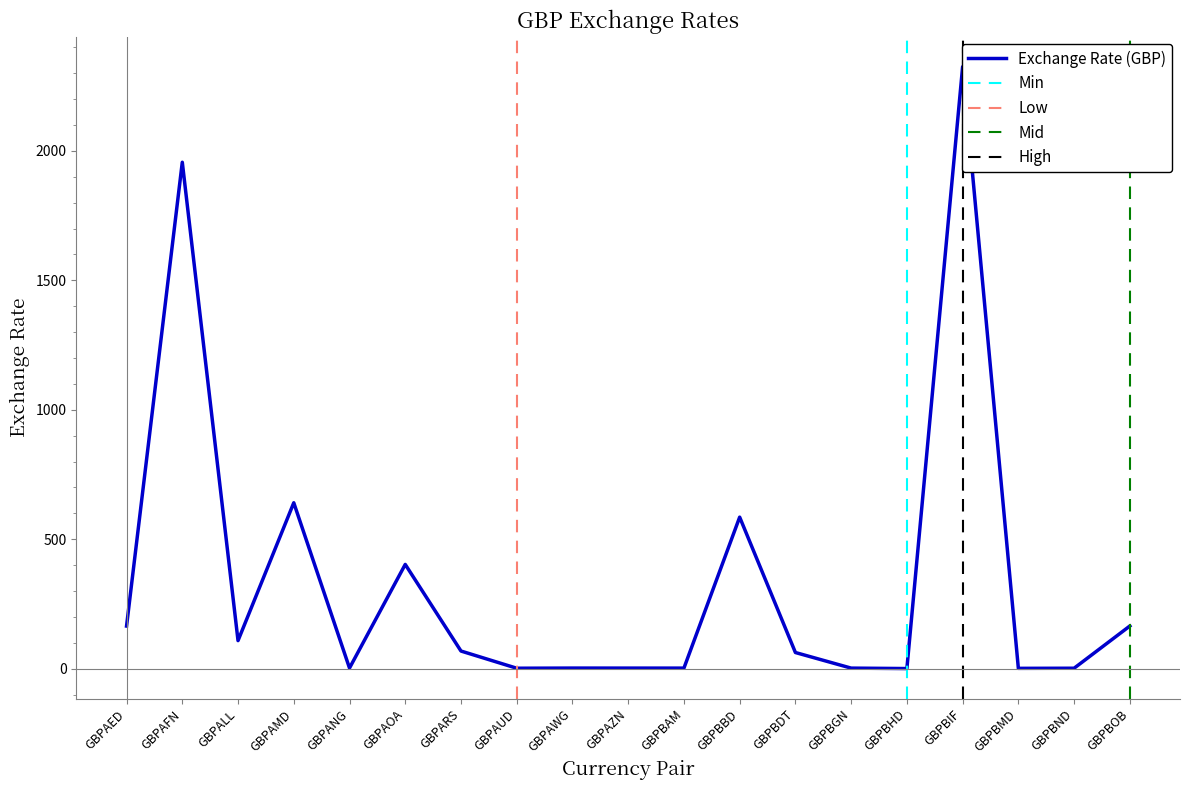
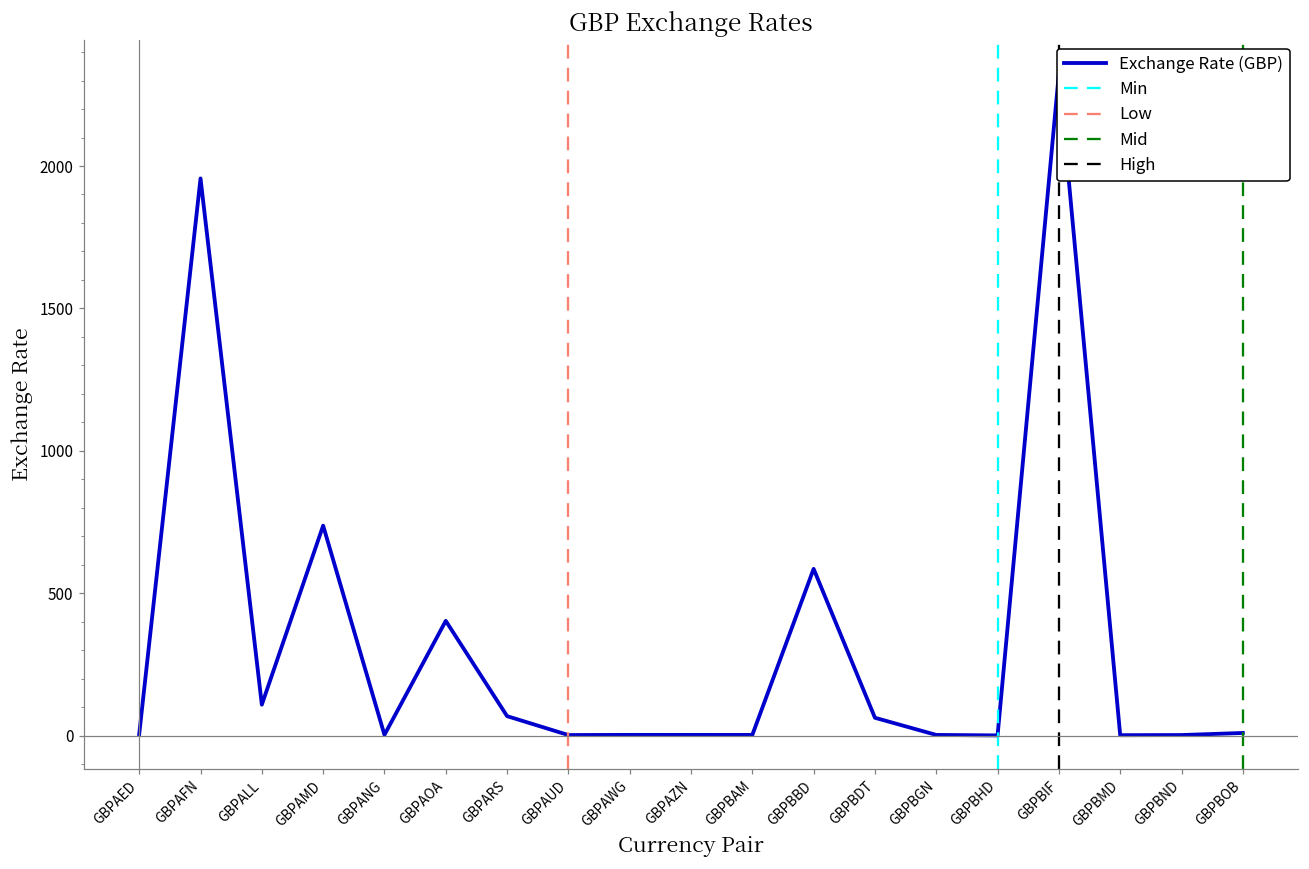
GBPAED: 160 -> 0
GBPAMD: 640 -> 740
GBPBOB: 160 -> 10
